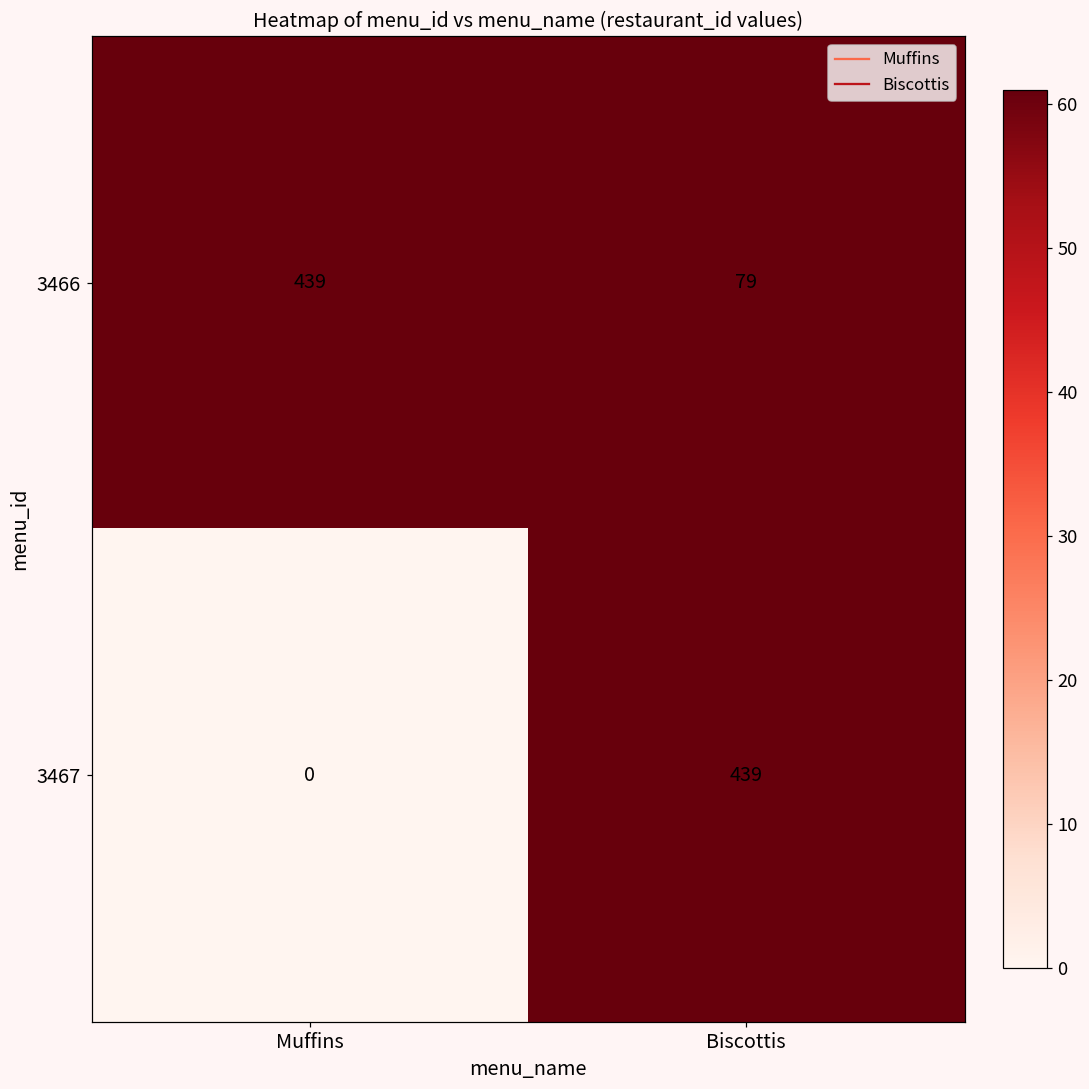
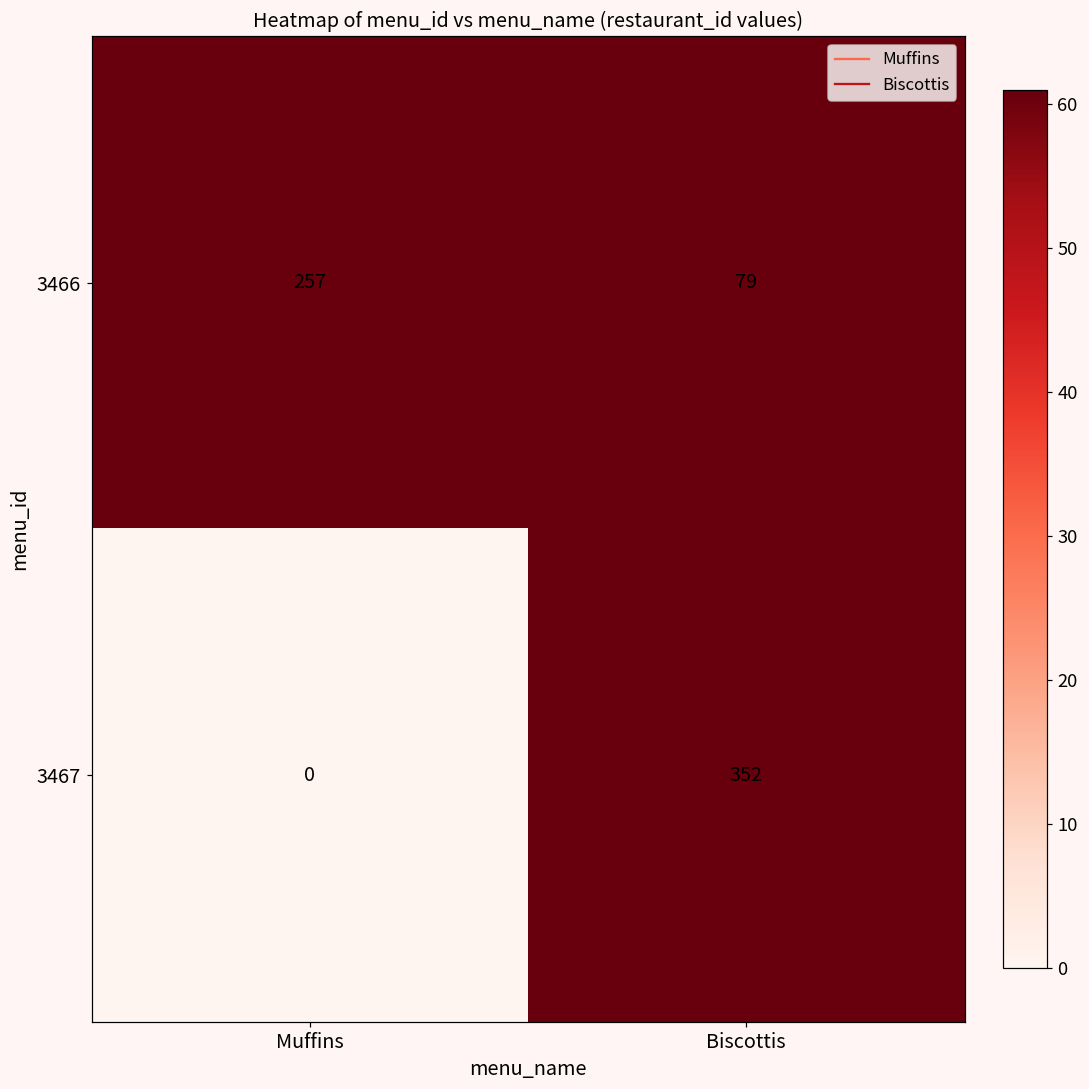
3466, Muffins: 439 -> 257
3467, Biscottis: 439 -> 352
